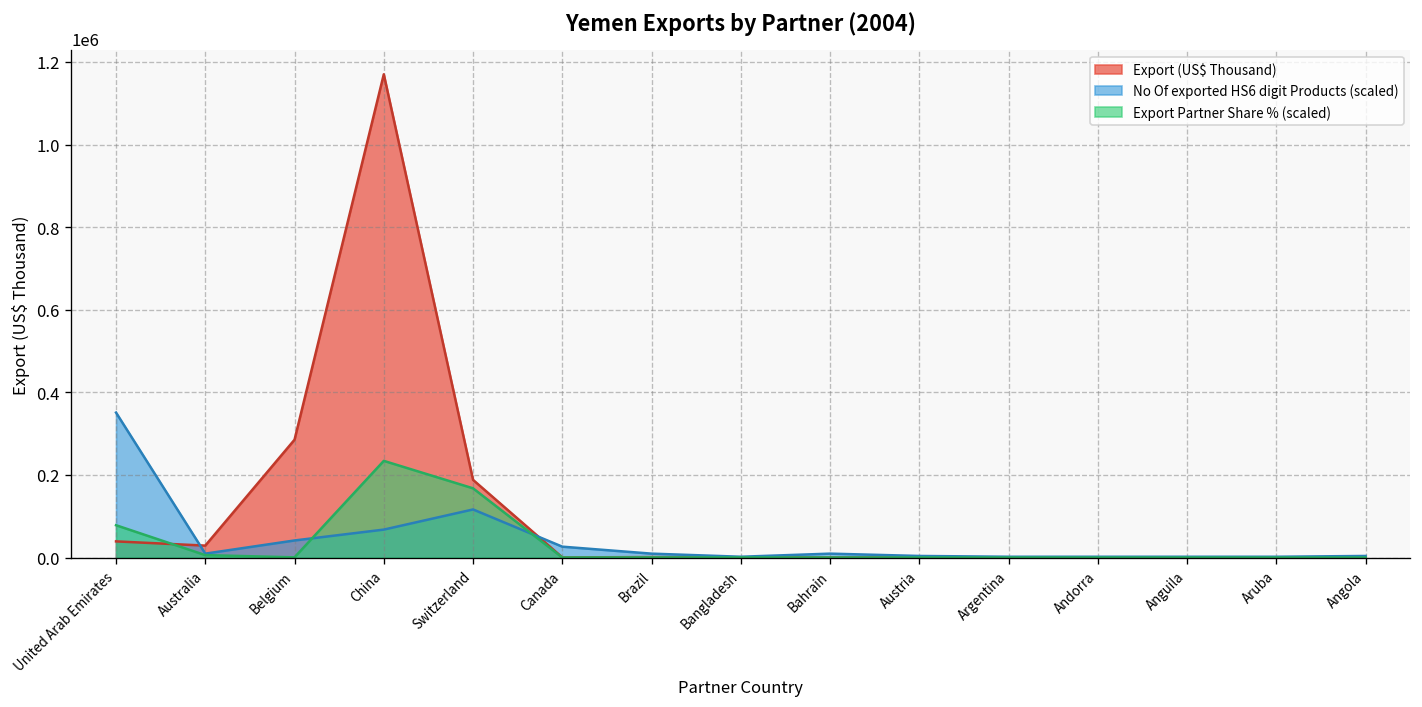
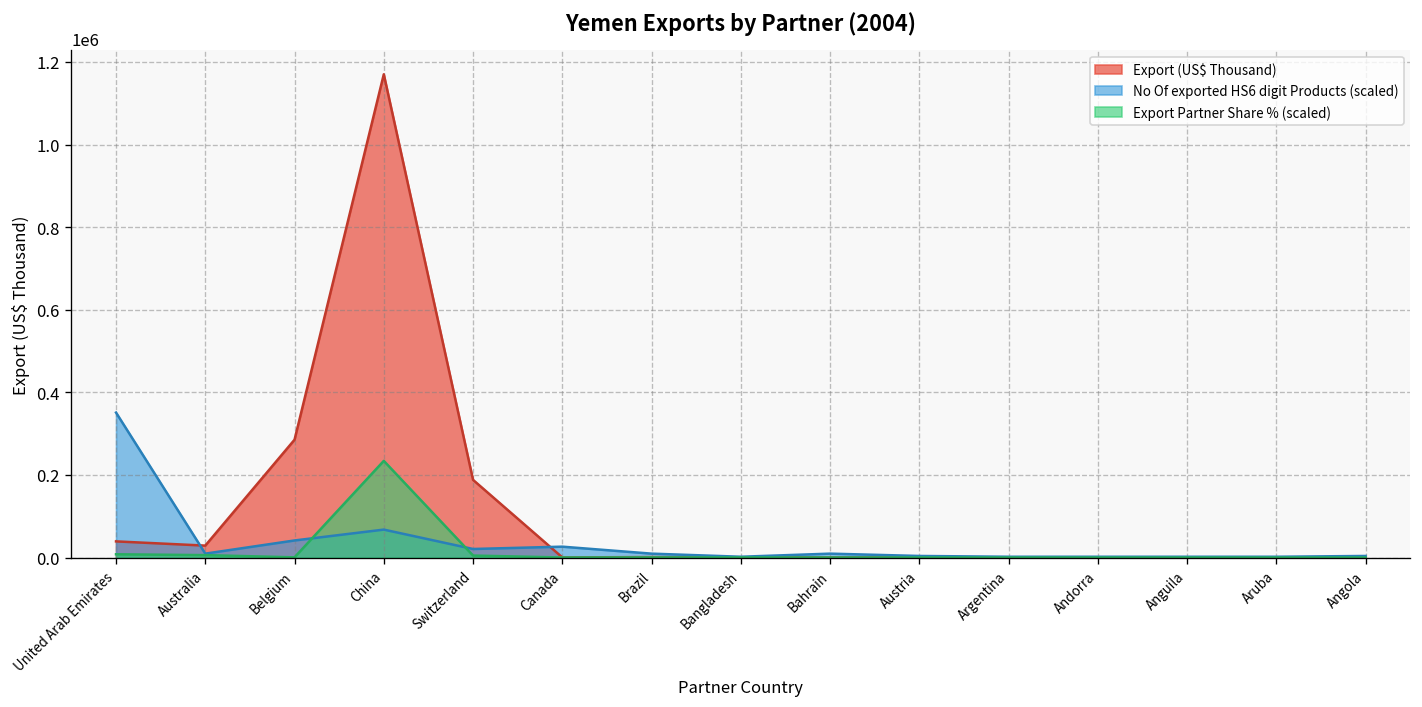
Export Partner Share % (scaled), United Arab Emirates: 80000 -> 10000
No Of exported HS6 digit Products (scaled), Switzerland: 120000 -> 20000
Export Partner Share % (scaled), Switzerland: 170000 -> 0
